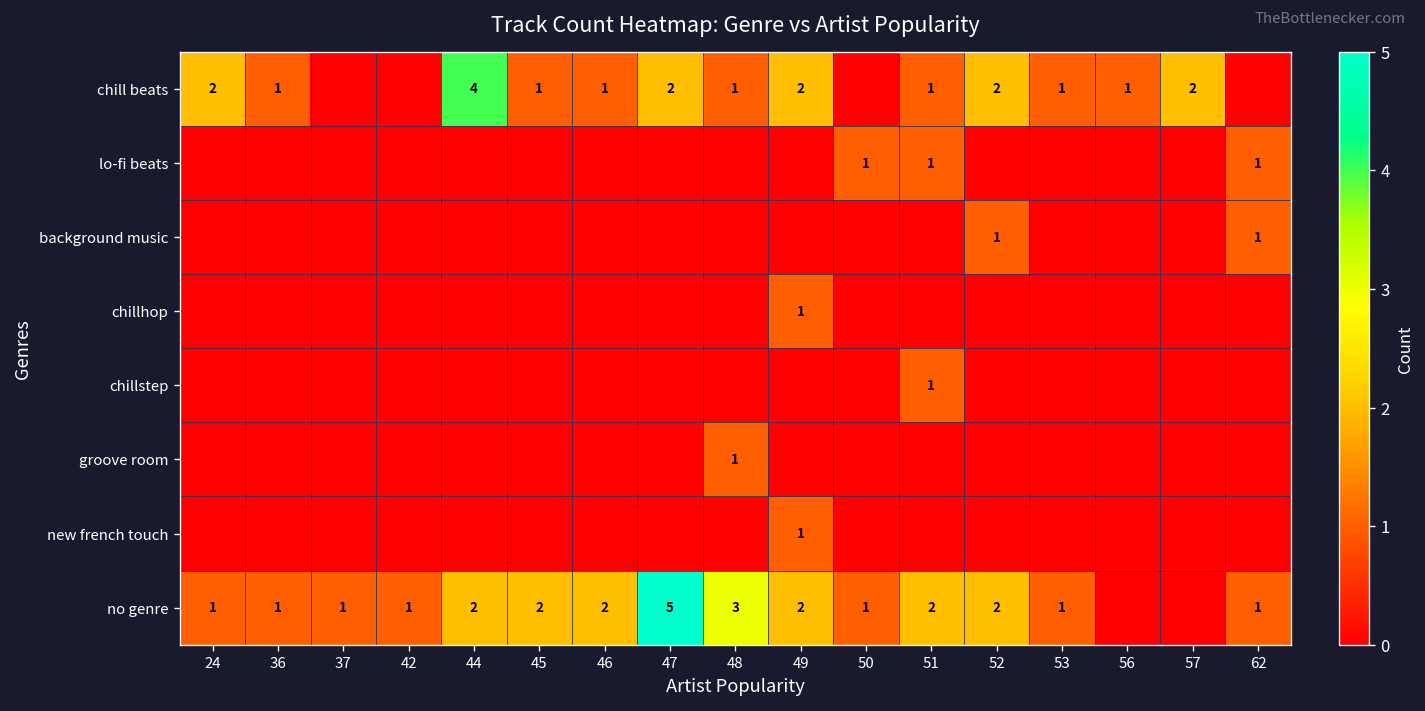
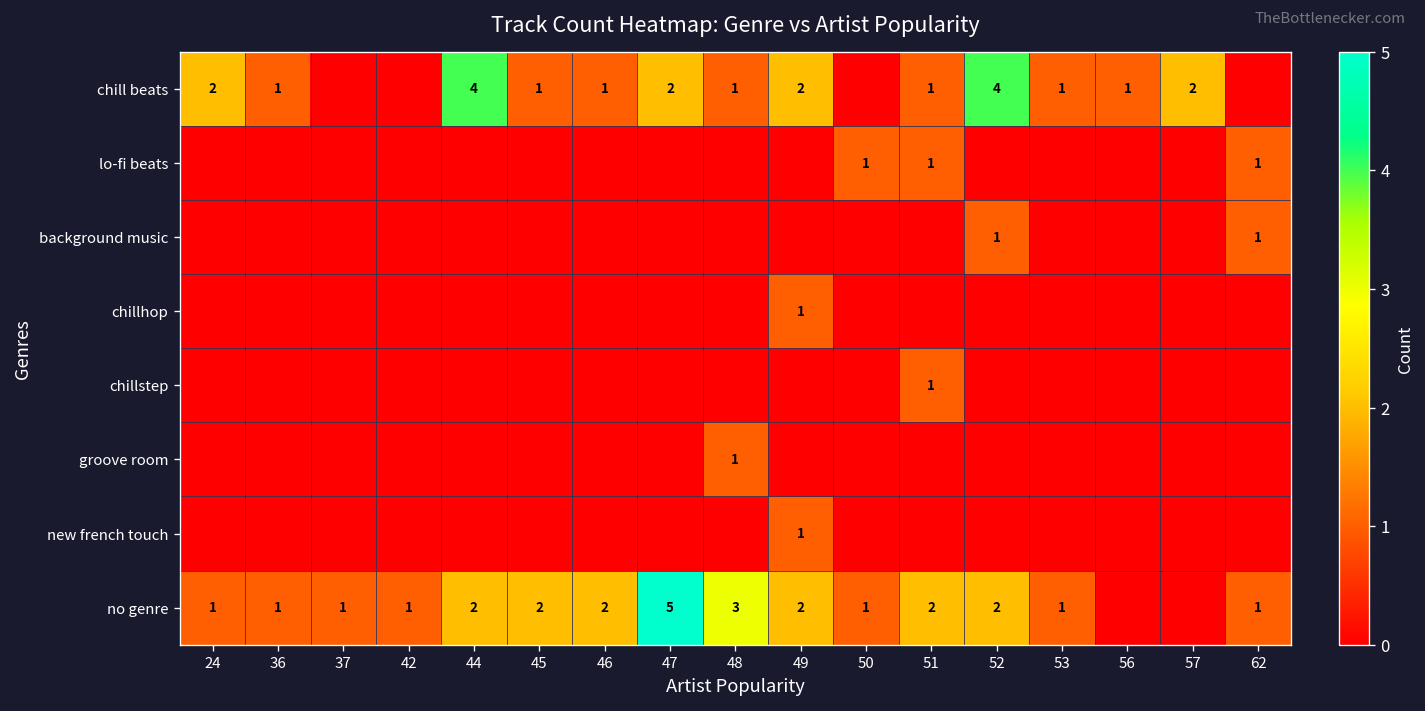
chill beats, 52: 2 -> 4
